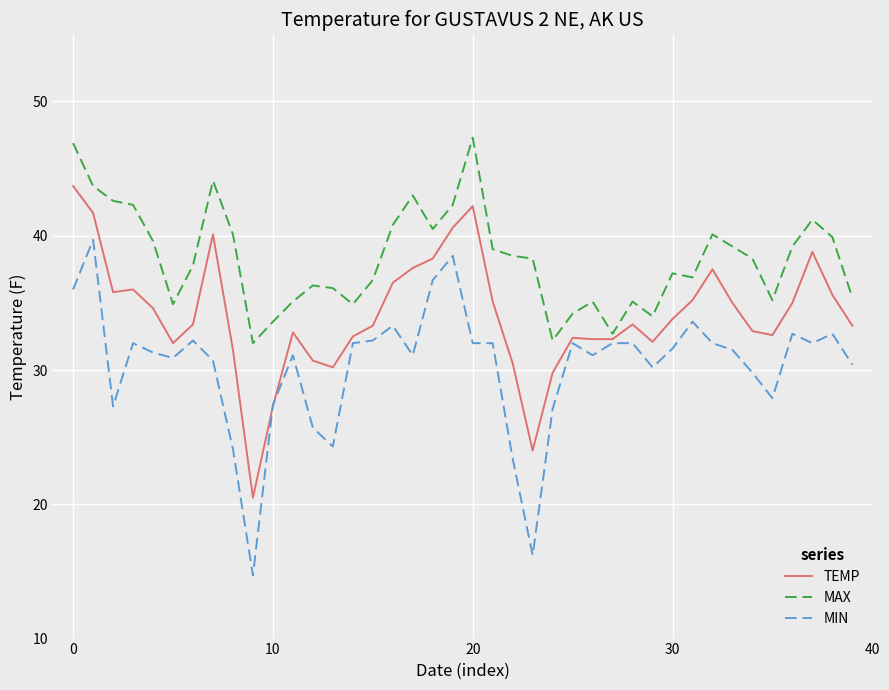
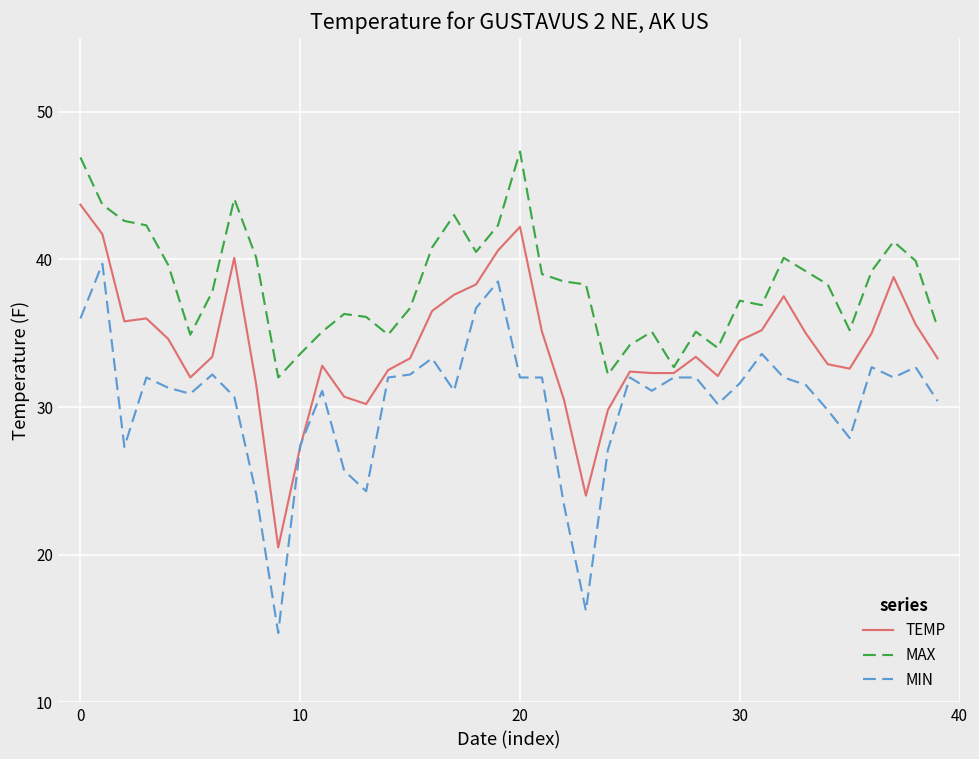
TEMP, 30: 33.8 -> 34.5
